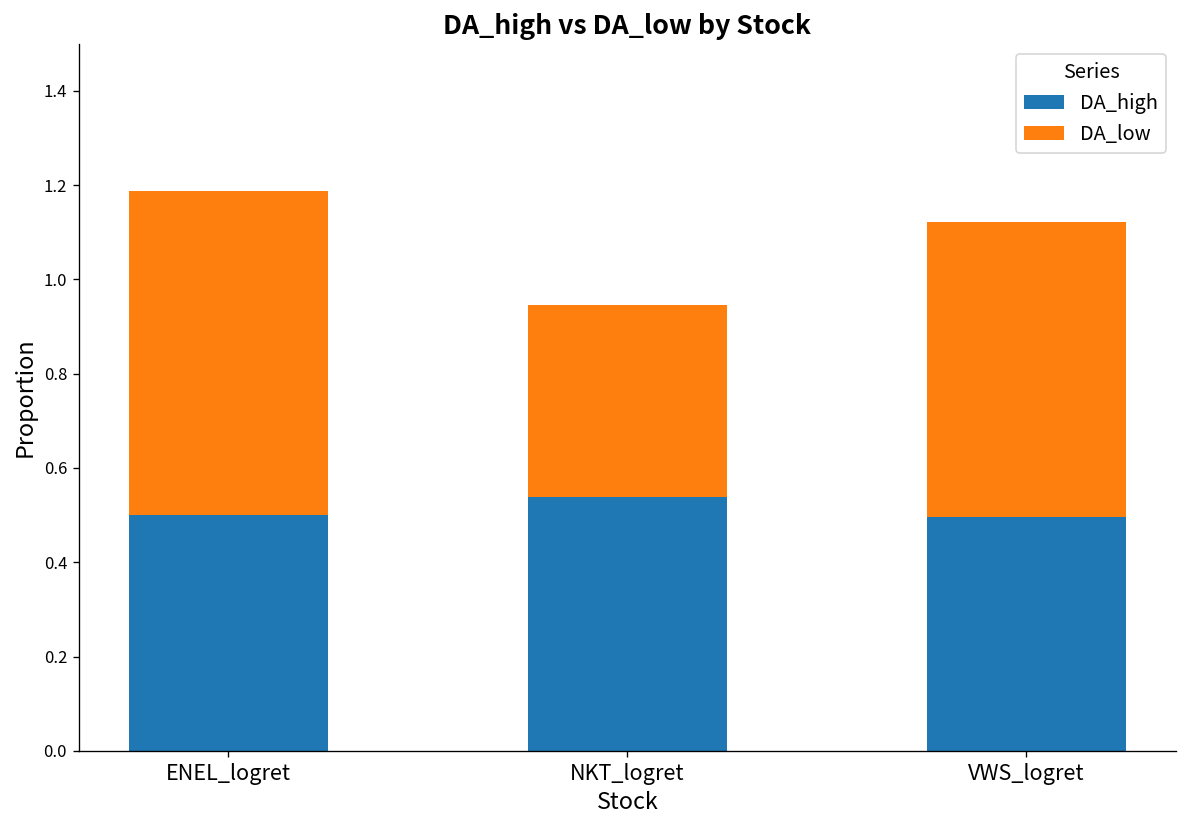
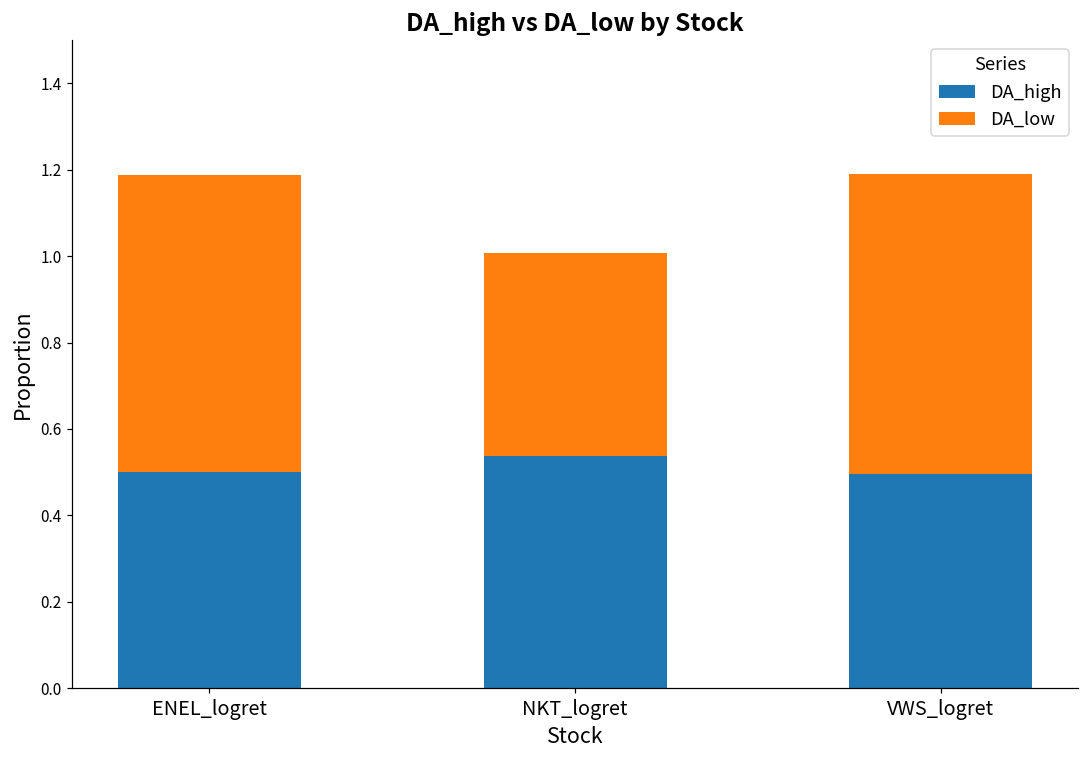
DA_low, NKT_logret: 0.41 -> 0.47
DA_low, VWS_logret: 0.63 -> 0.69
